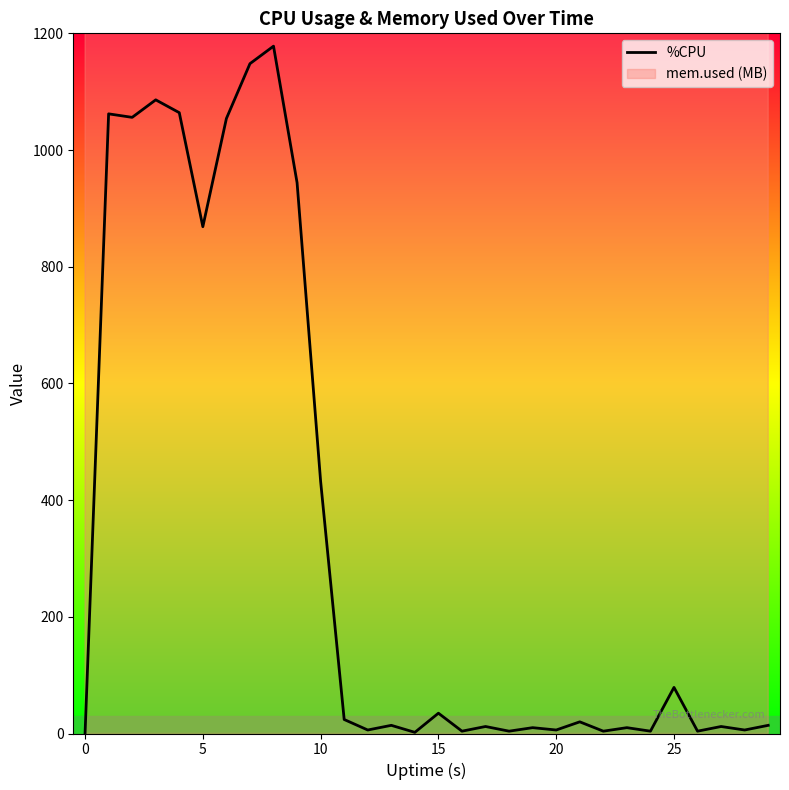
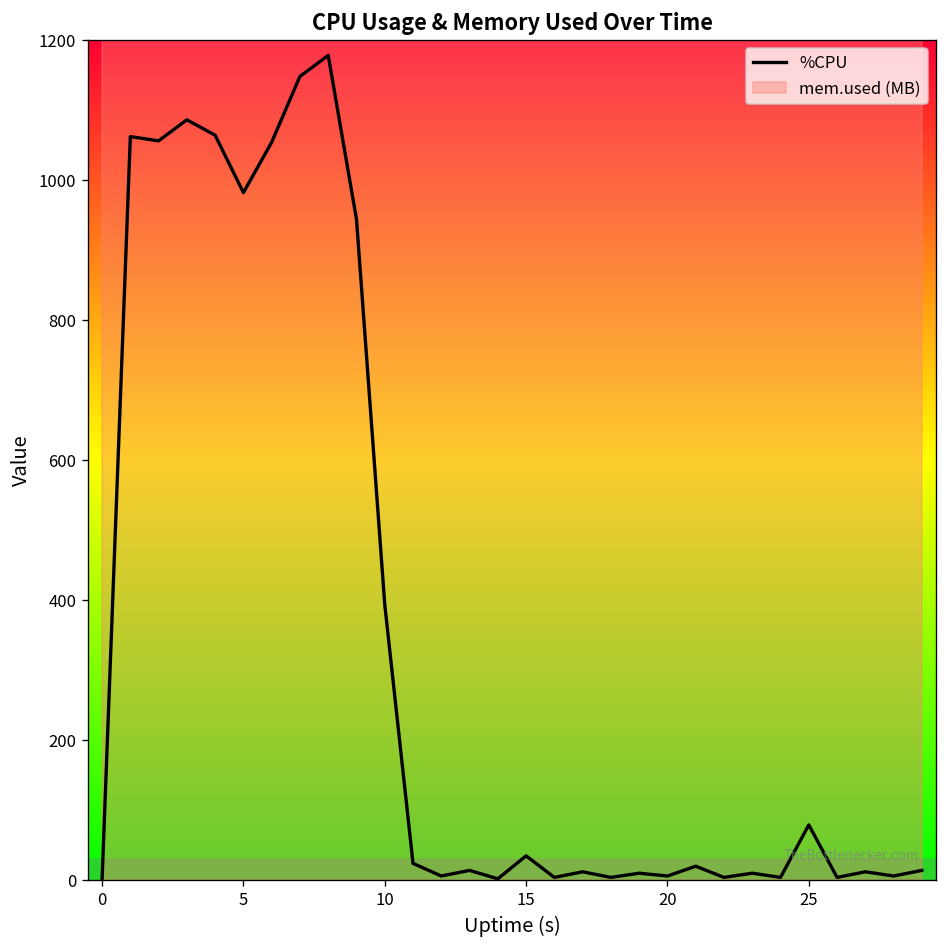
%CPU, 5: 870 -> 980
%CPU, 10: 430 -> 390
